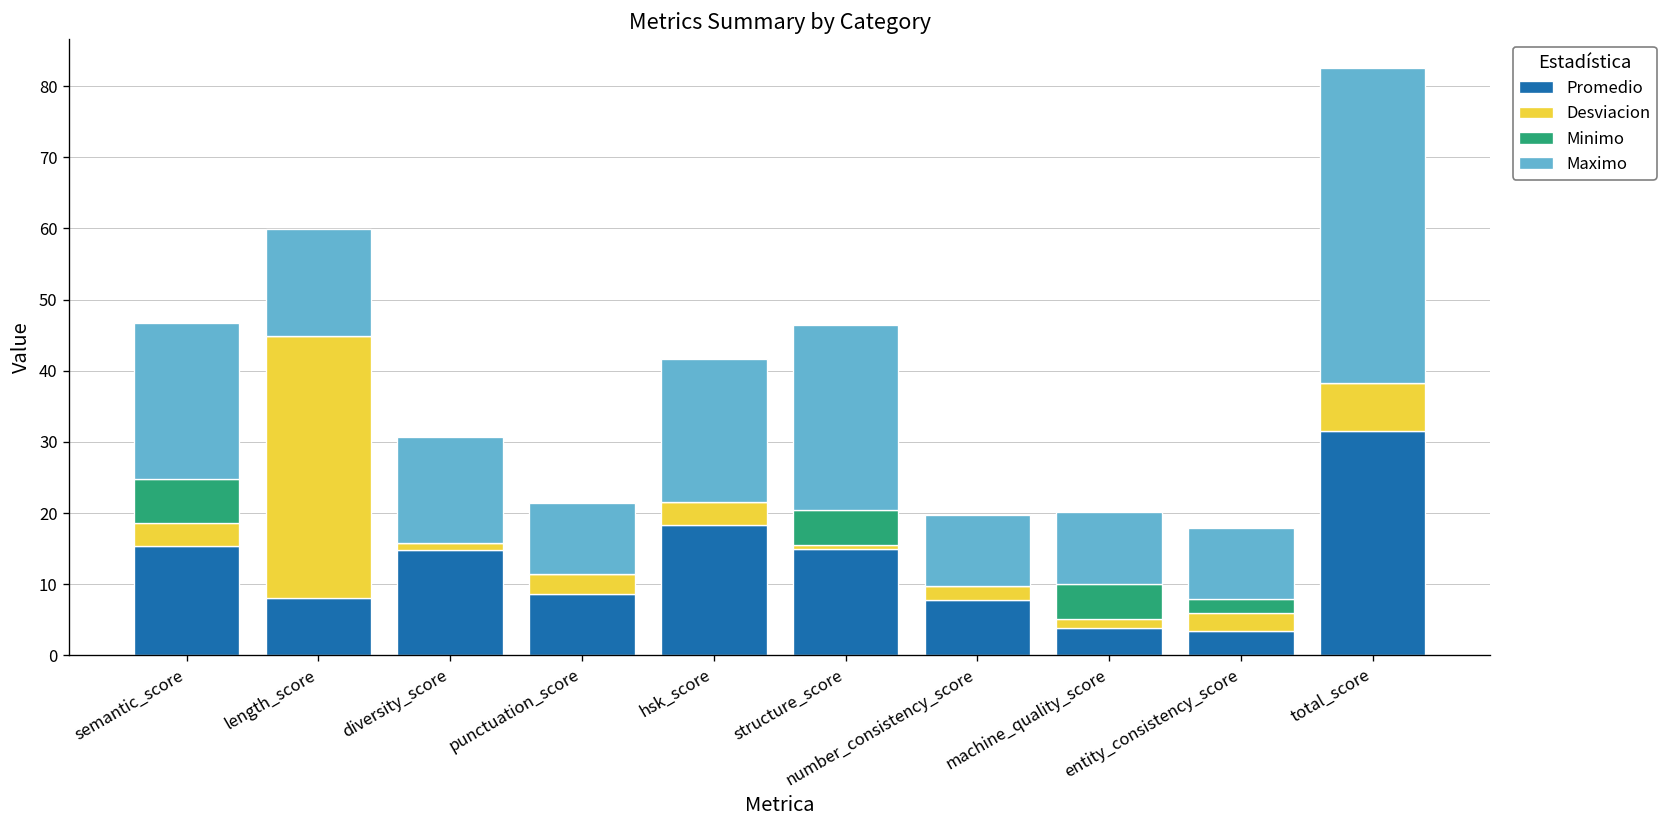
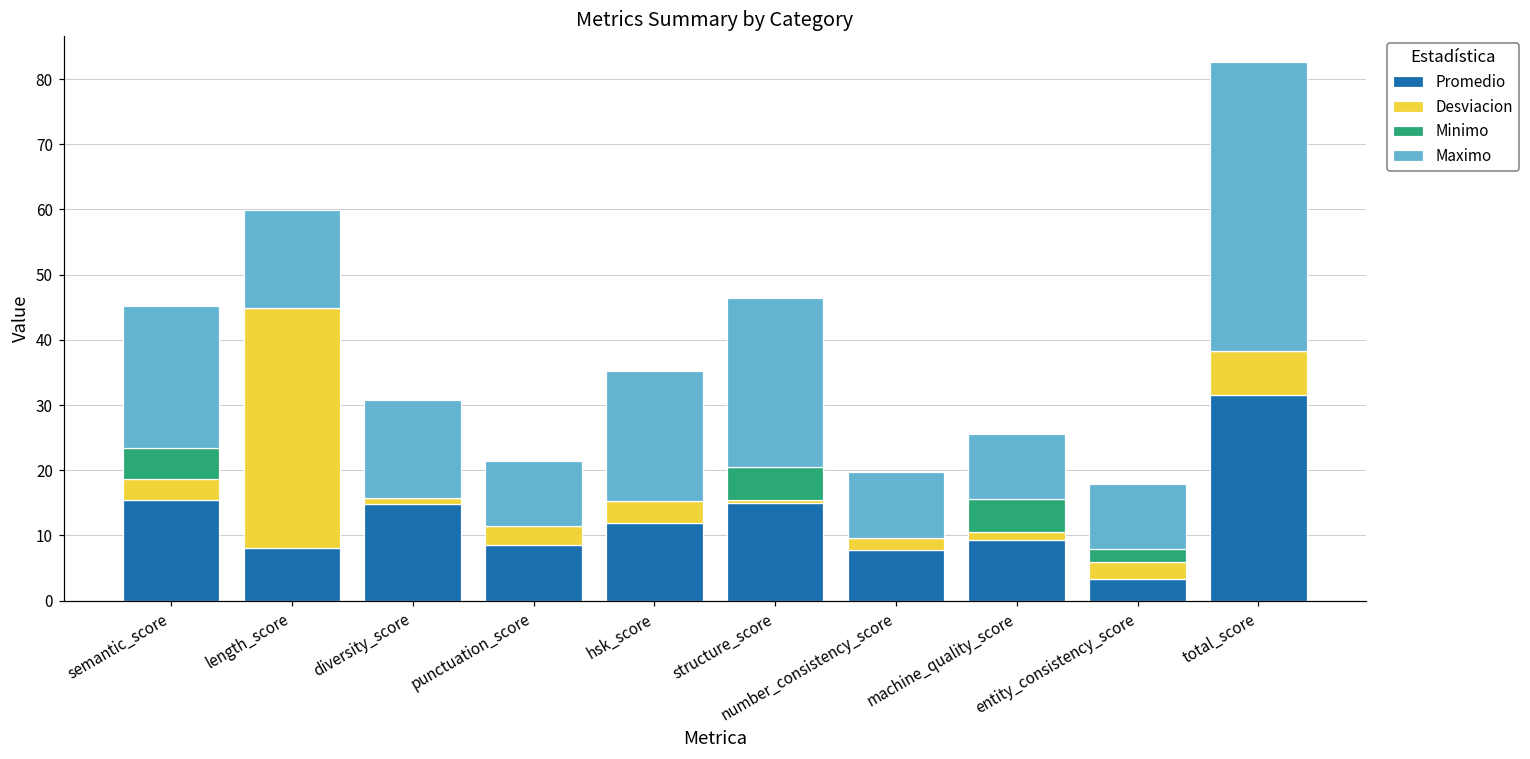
Minimo, semantic_score: 6 -> 5
Promedio, hsk_score: 18 -> 12
Promedio, machine_quality_score: 4 -> 9
